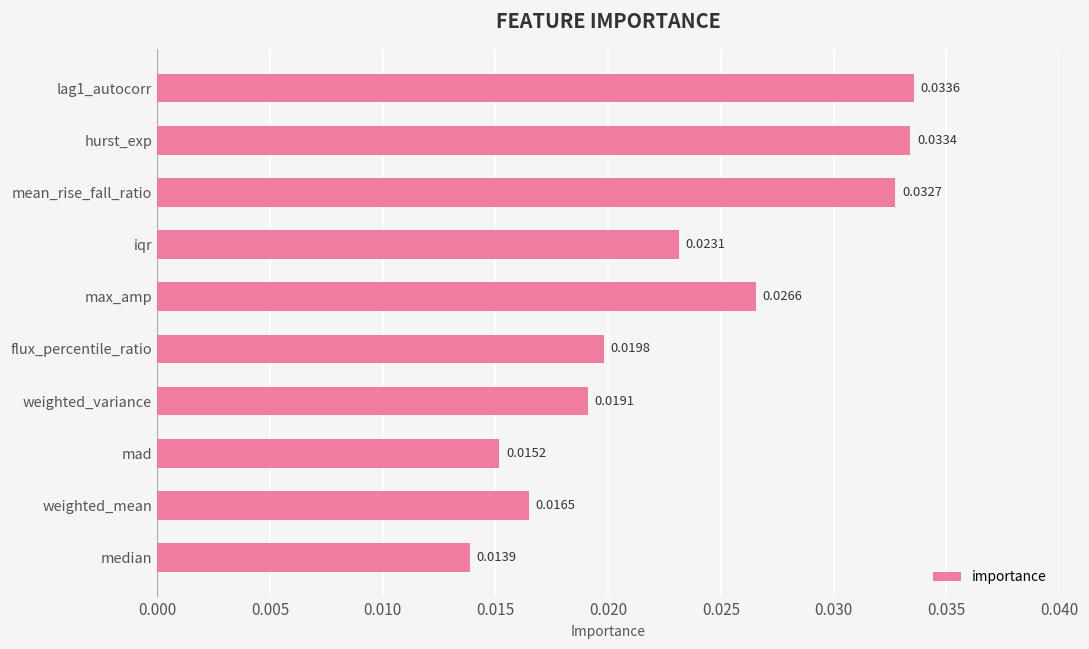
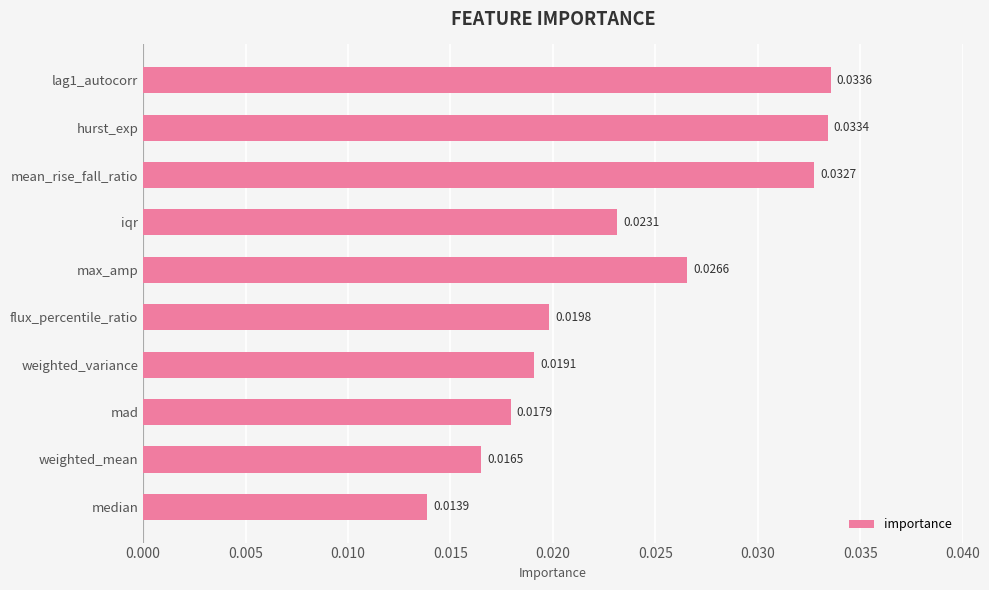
mad: 0.0152 -> 0.0179
